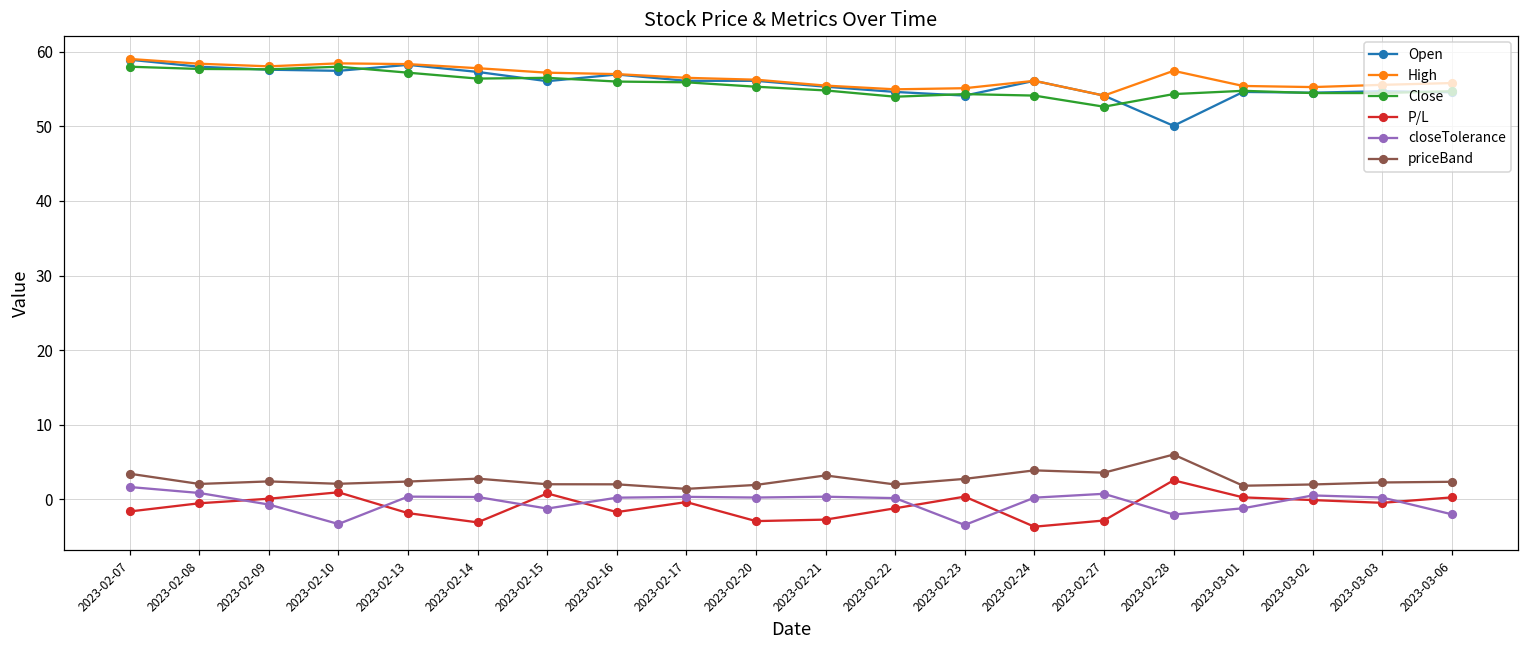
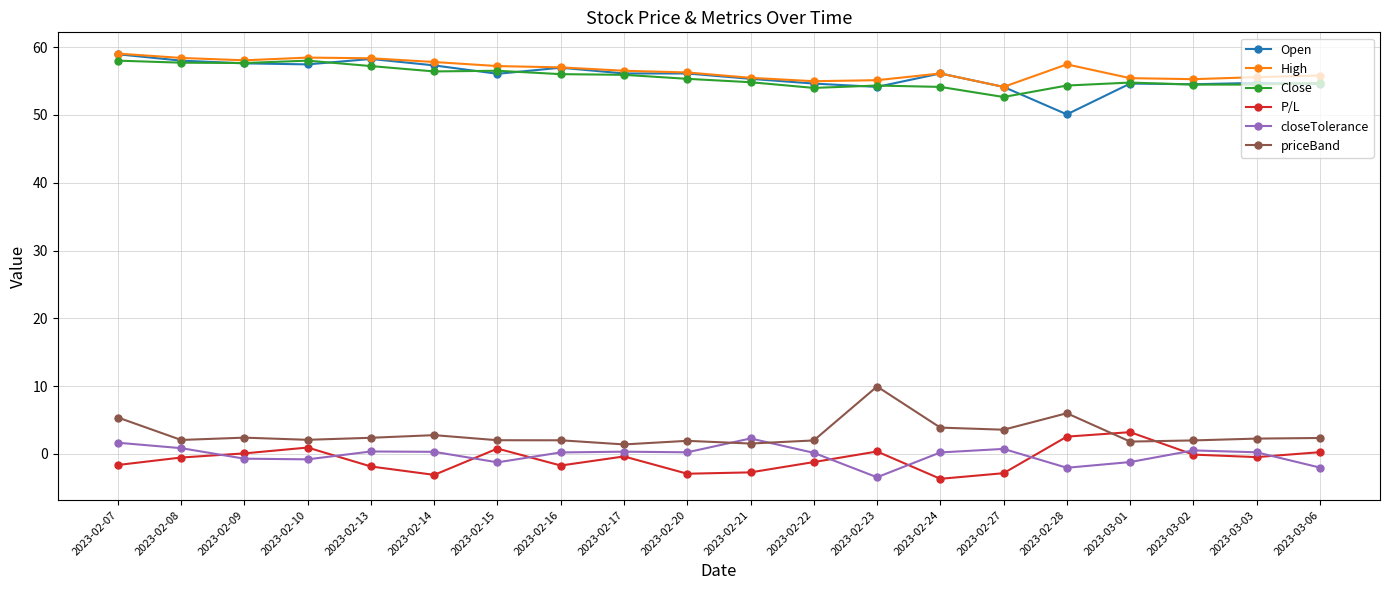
priceBand, 2023-02-07: 3 -> 5
closeTolerance, 2023-02-10: -3 -> -1
closeTolerance, 2023-02-21: 0 -> 2
priceBand, 2023-02-21: 3 -> 2
priceBand, 2023-02-23: 3 -> 10
P/L, 2023-03-01: 0 -> 3
